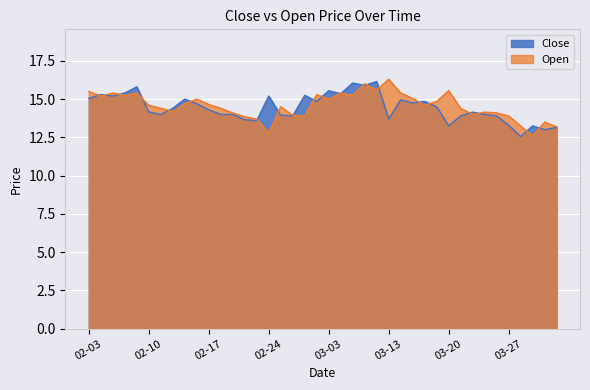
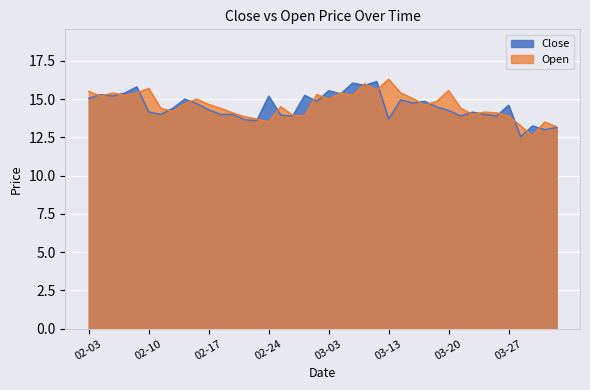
Open, 02-10: 14.6 -> 15.7
Open, 02-24: 12.8 -> 13.5
Close, 03-20: 13.3 -> 14.3
Close, 03-27: 13.3 -> 14.6
